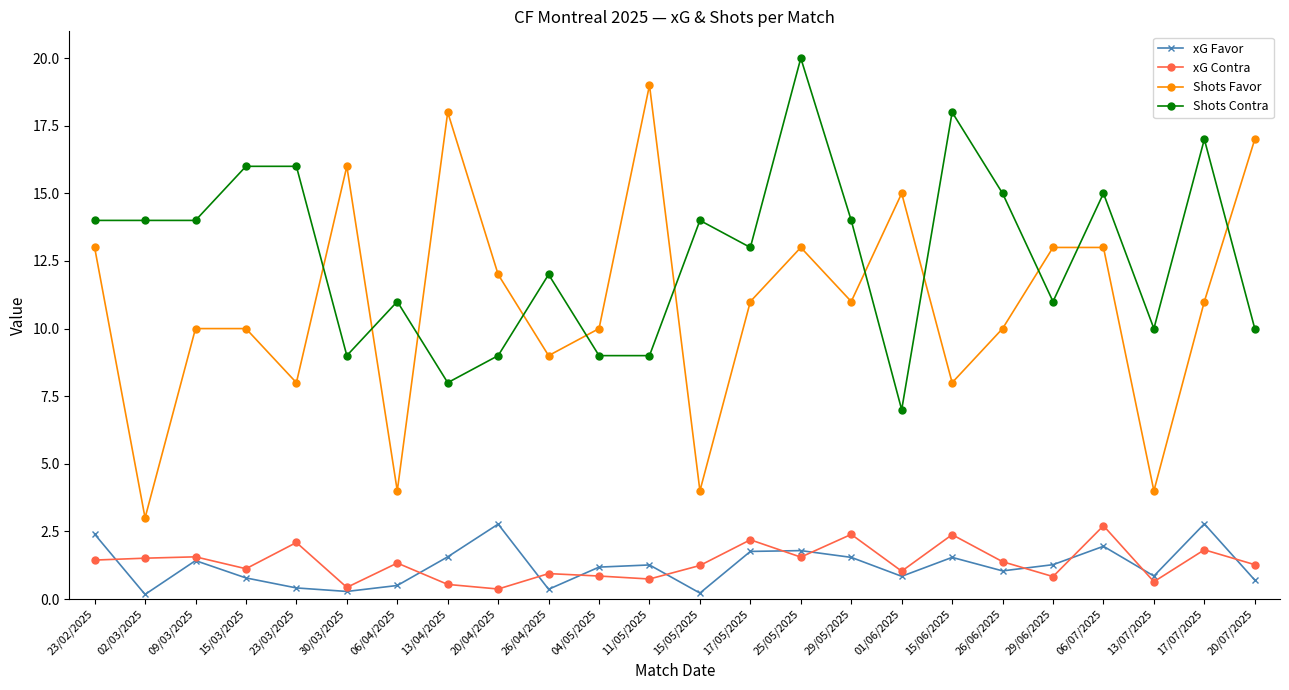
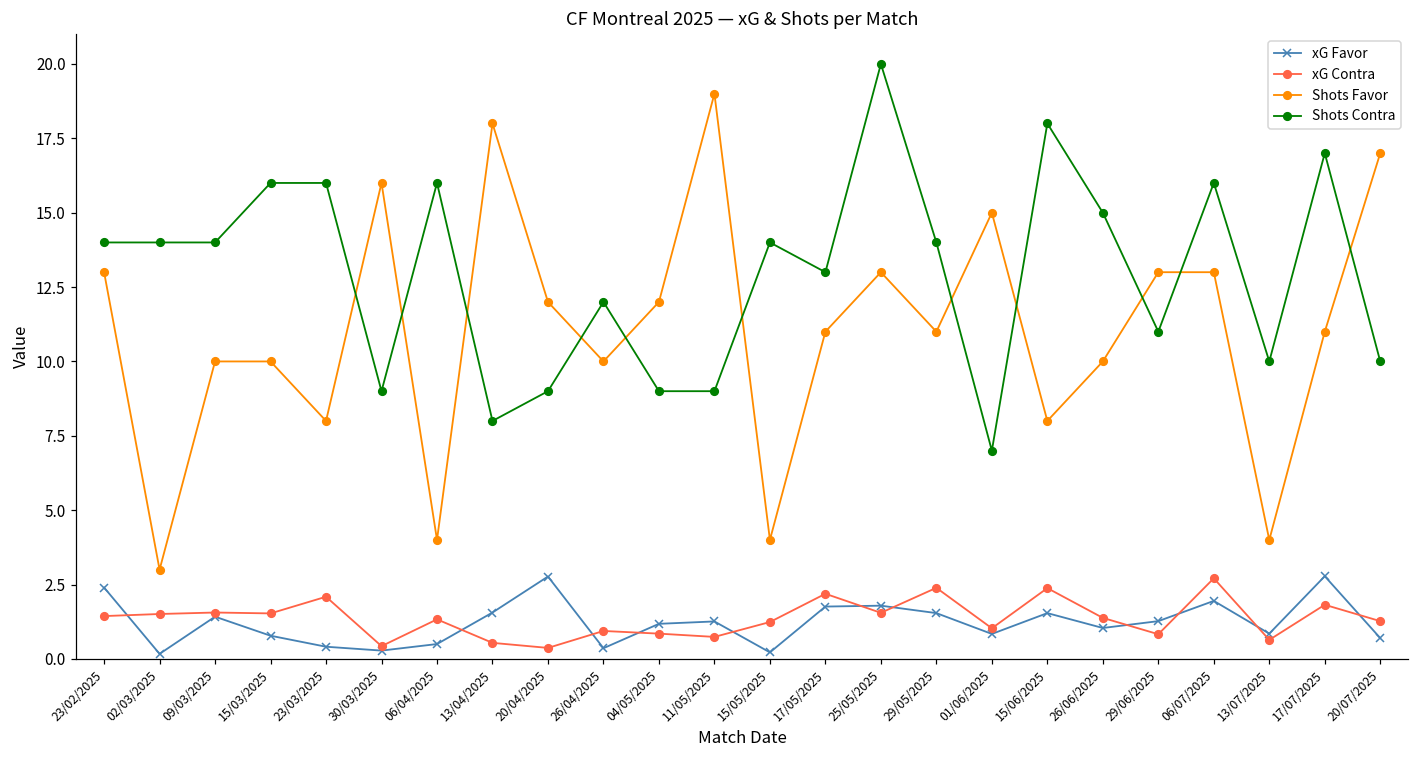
xG Contra, 15/03/2025: 1.1 -> 1.5
Shots Contra, 06/04/2025: 11 -> 16
Shots Favor, 26/04/2025: 9 -> 10
Shots Favor, 04/05/2025: 10 -> 12
Shots Contra, 06/07/2025: 15 -> 16
